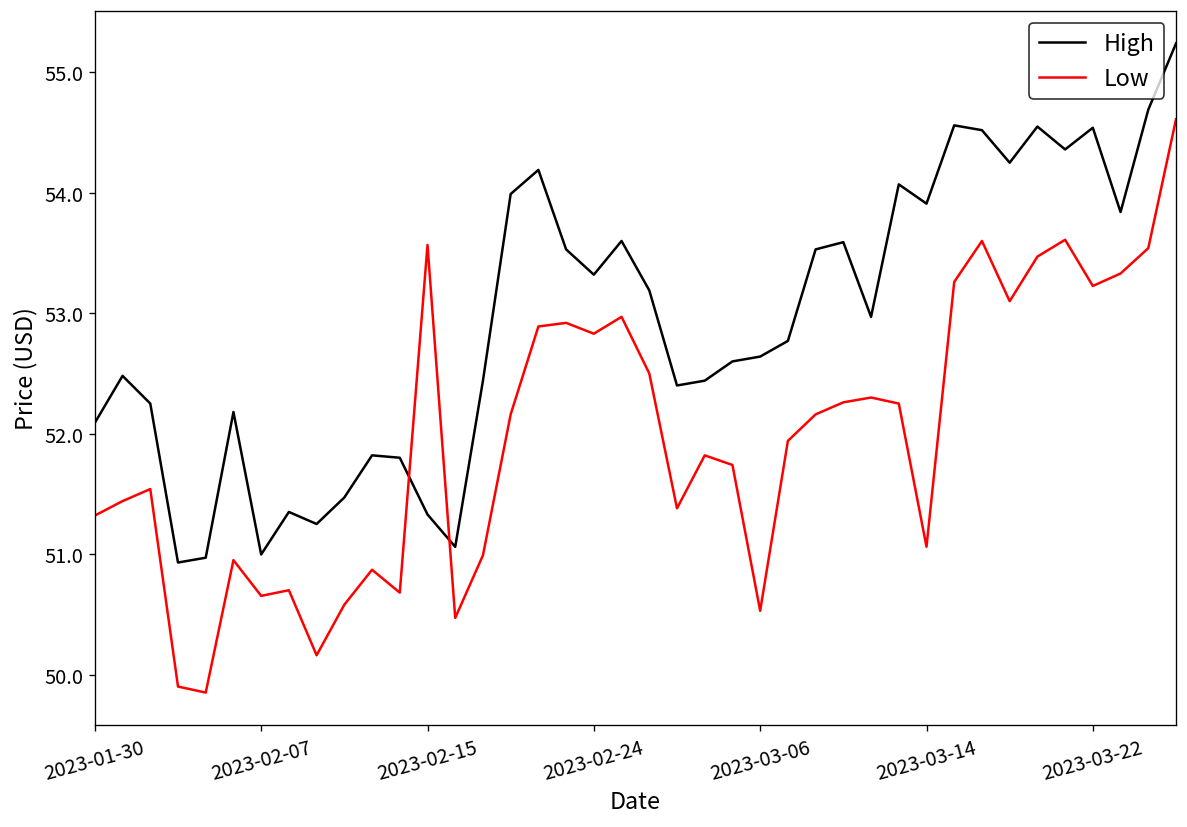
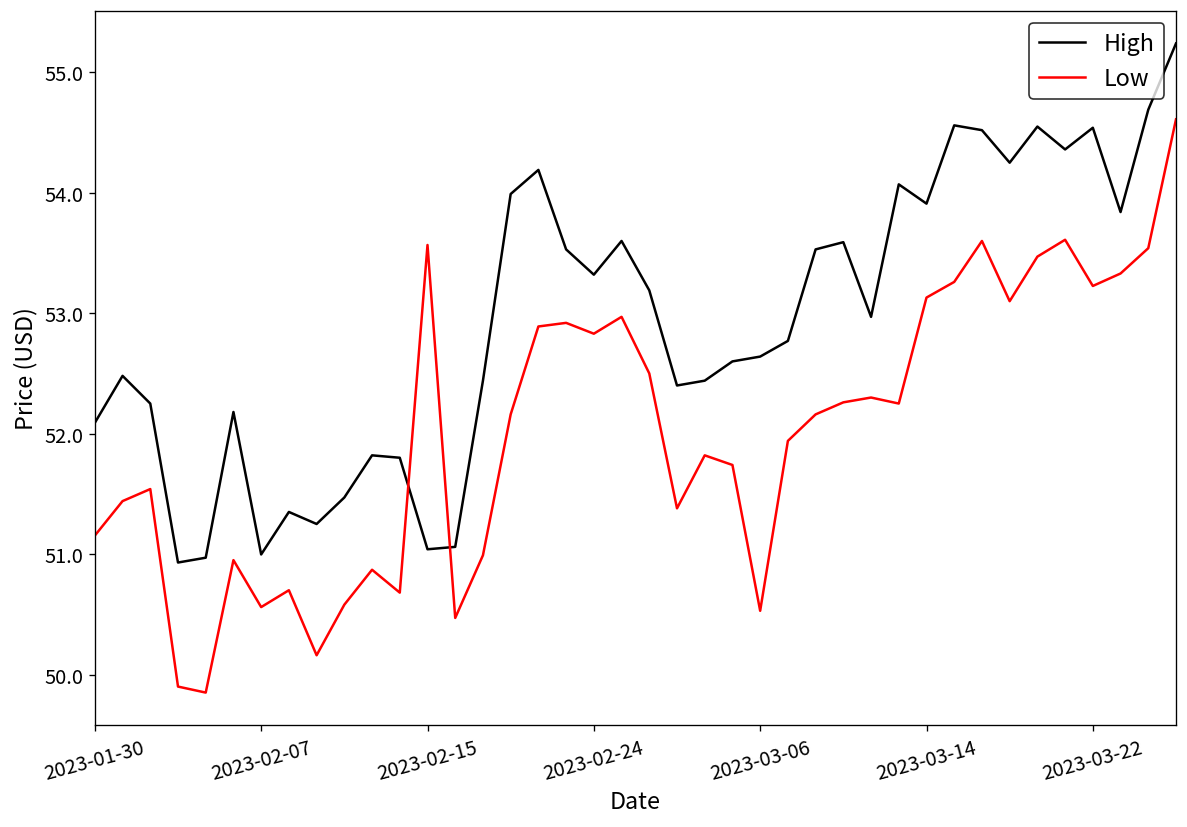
Low, 2023-01-30: 51.32 -> 51.15
Low, 2023-02-07: 50.65 -> 50.56
High, 2023-02-15: 51.33 -> 51.04
Low, 2023-03-14: 51.06 -> 53.13
